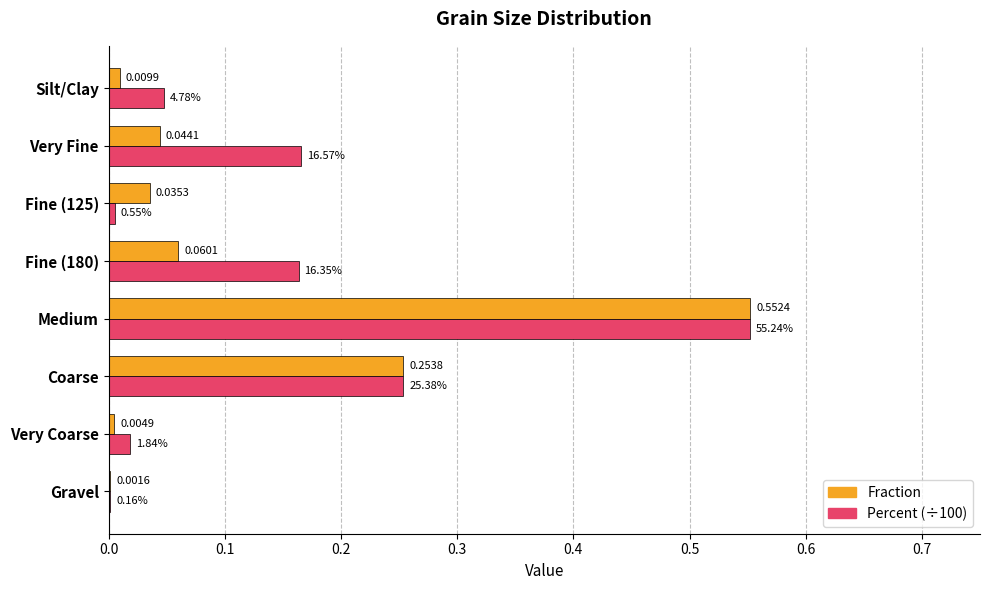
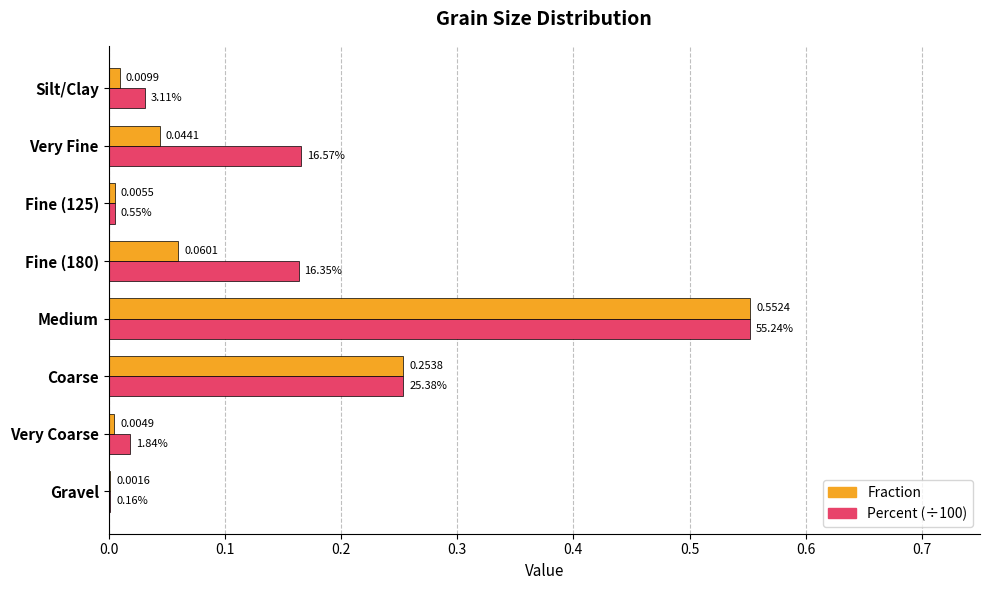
Percent (÷100), Silt/Clay: 4.78% -> 3.11%
Fraction, Fine (125): 0.0353 -> 0.0055
